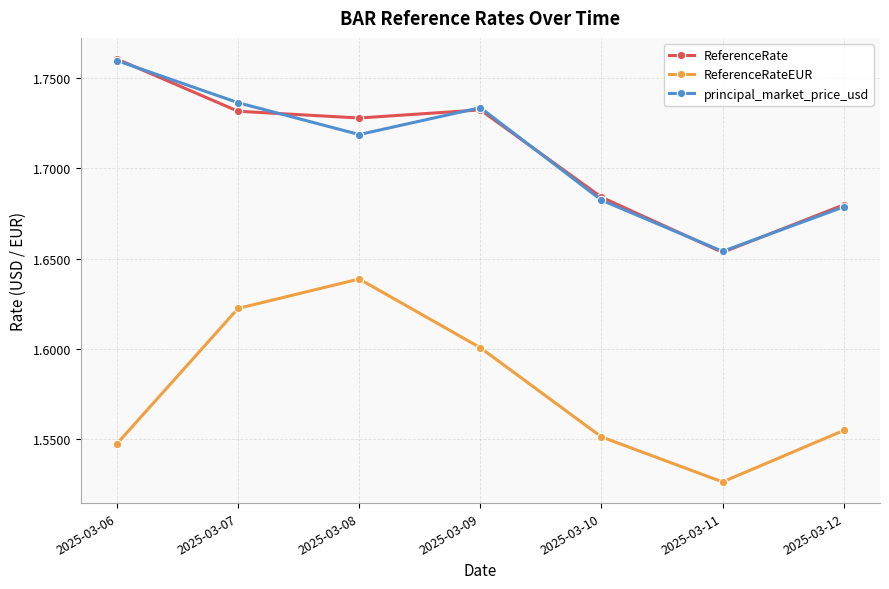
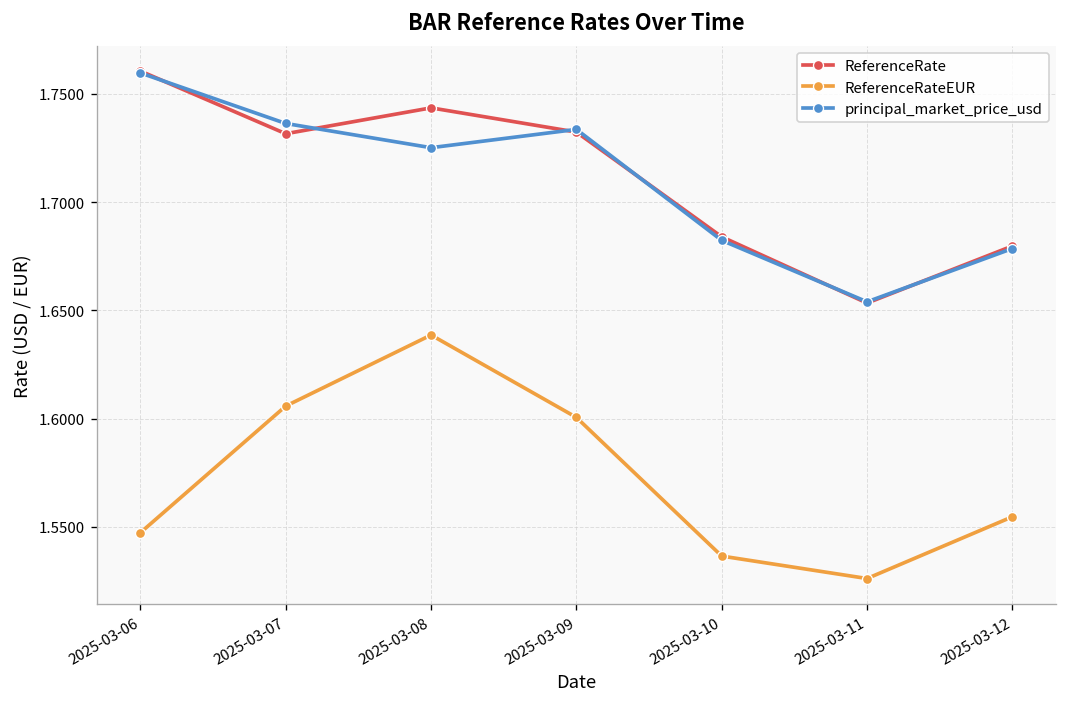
ReferenceRateEUR, 2025-03-07: 1.622 -> 1.606
ReferenceRate, 2025-03-08: 1.728 -> 1.744
principal_market_price_usd, 2025-03-08: 1.719 -> 1.725
ReferenceRateEUR, 2025-03-10: 1.551 -> 1.537
